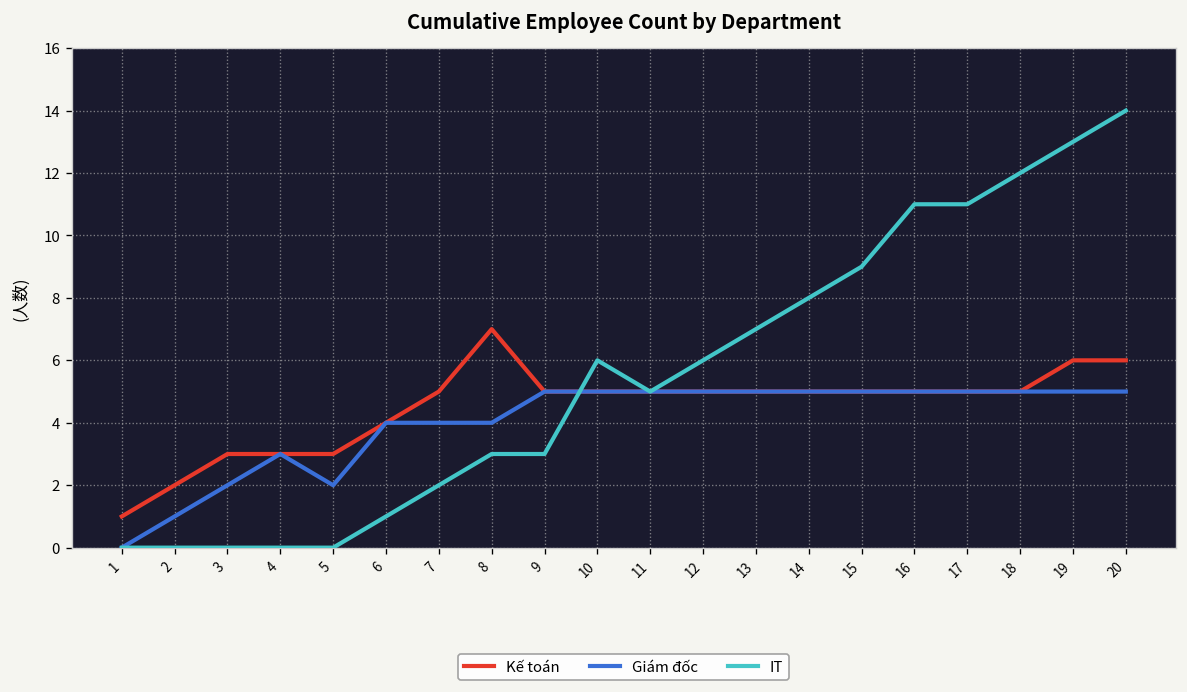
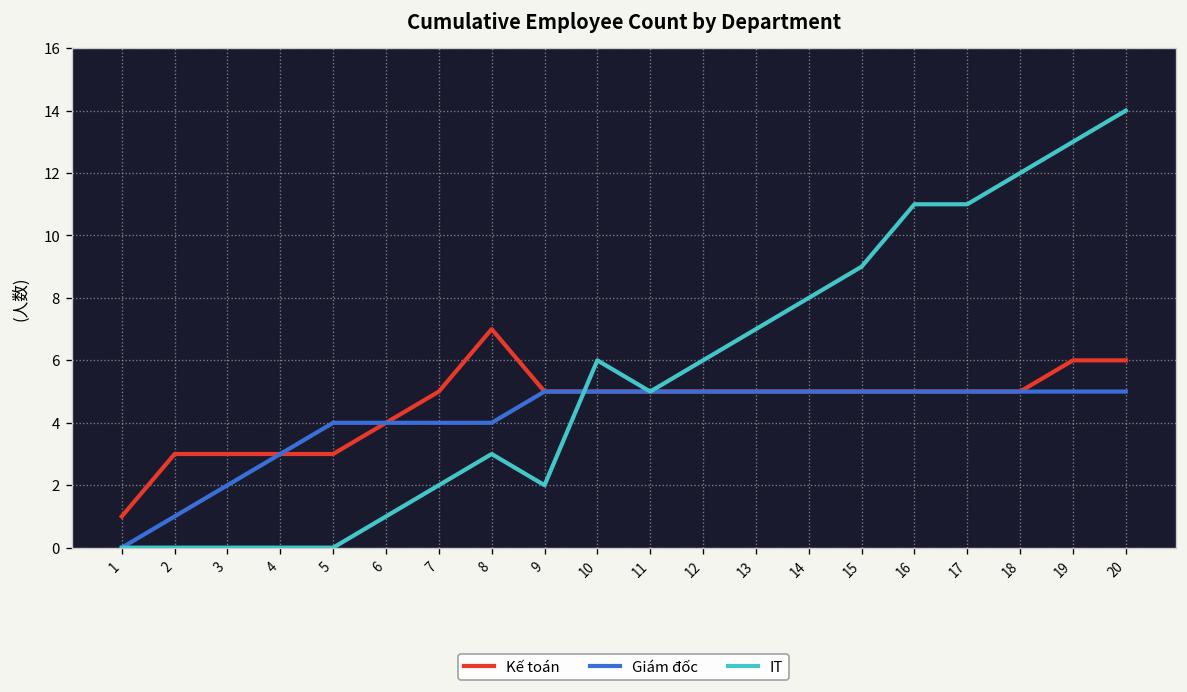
Kế toán, 2: 2 -> 3
Giám đốc, 5: 2 -> 4
IT, 9: 3 -> 2
